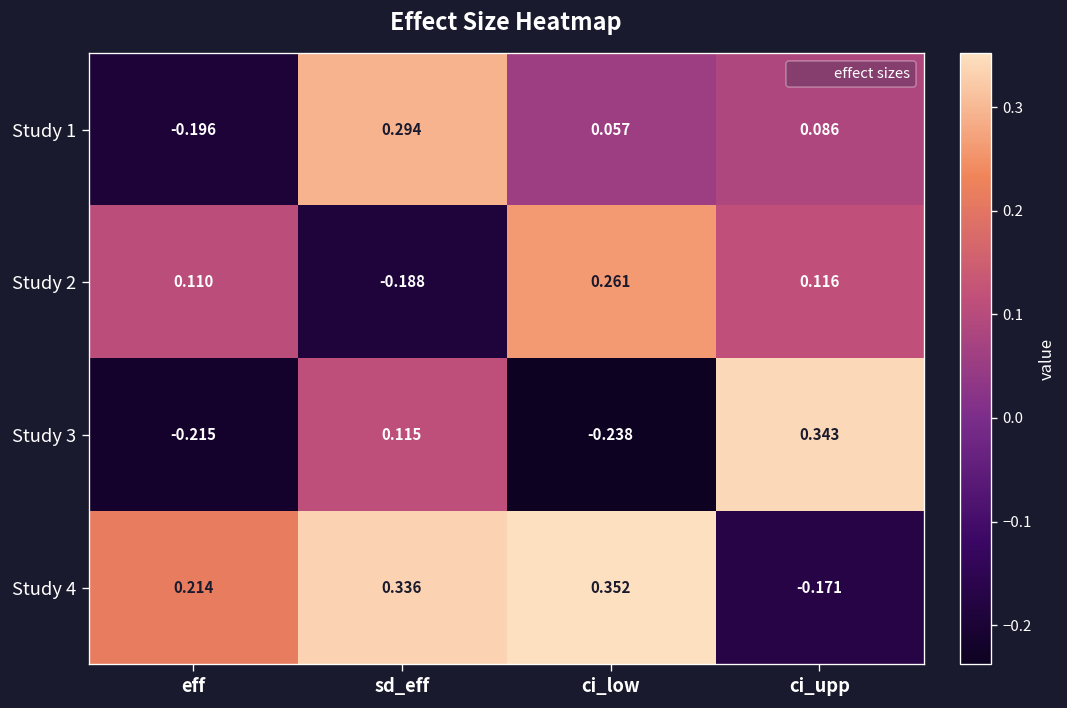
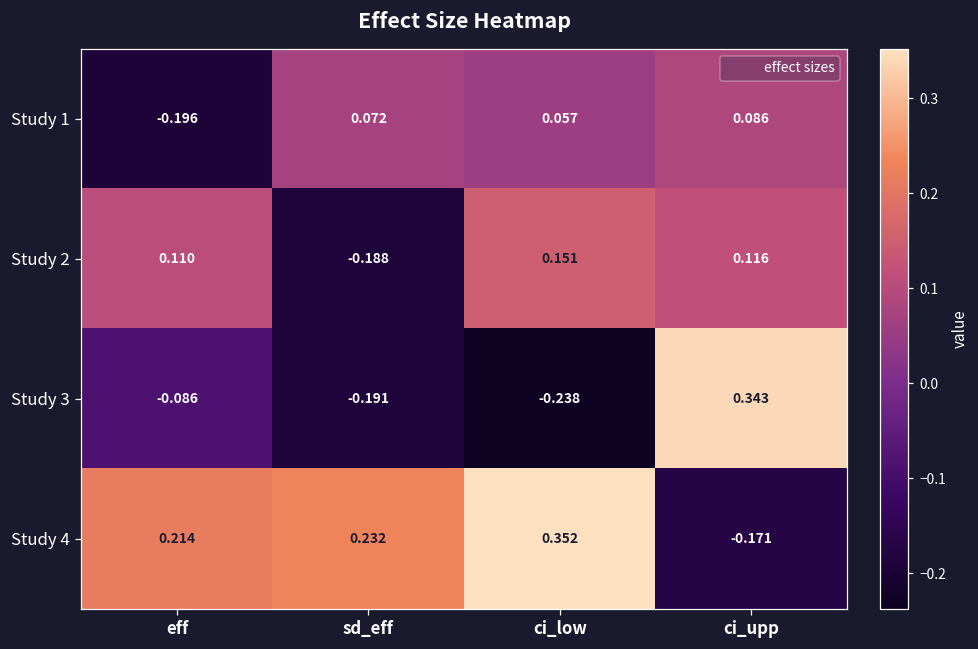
Study 1, sd_eff: 0.294 -> 0.072
Study 2, ci_low: 0.261 -> 0.151
Study 3, eff: -0.215 -> -0.086
Study 3, sd_eff: 0.115 -> -0.191
Study 4, sd_eff: 0.336 -> 0.232
